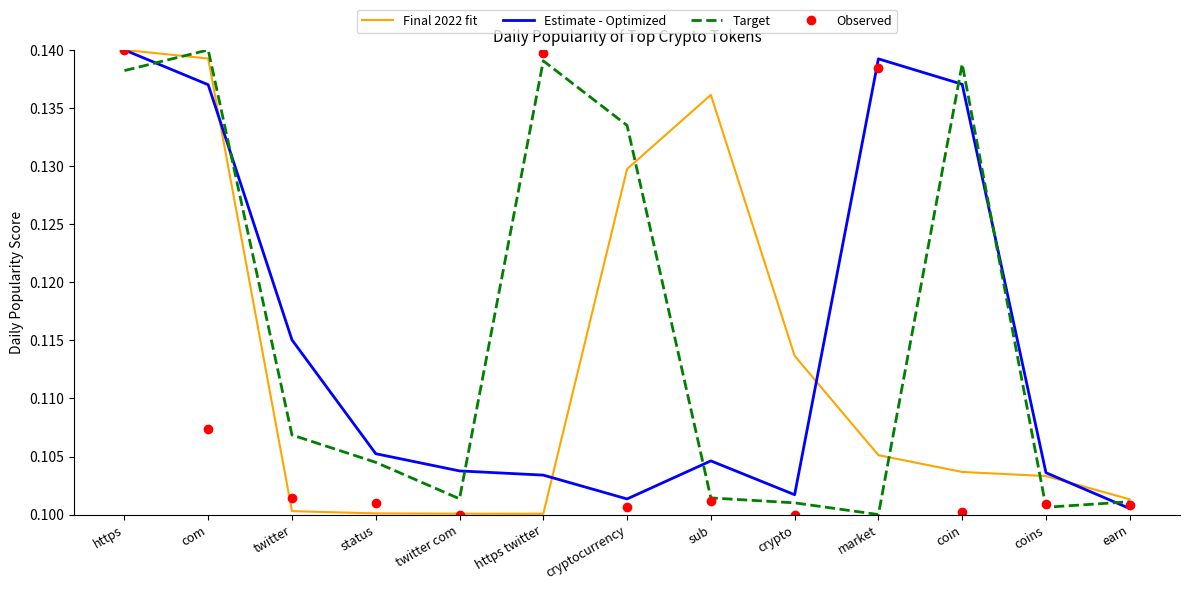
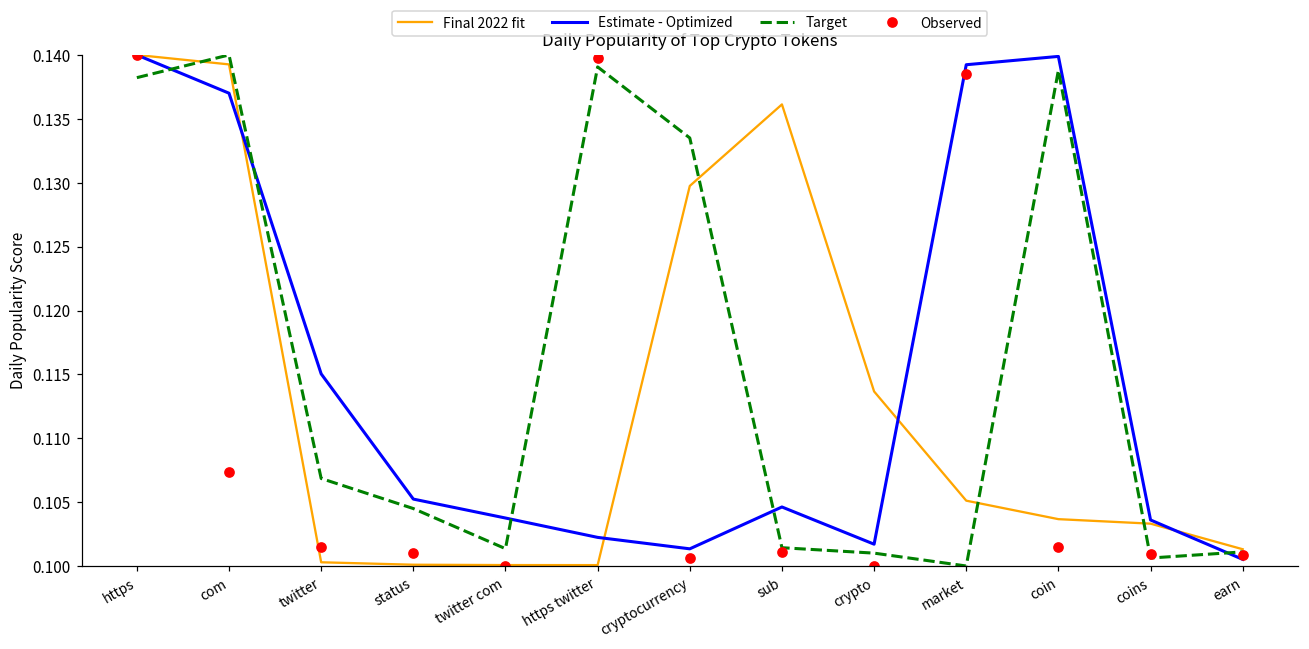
Estimate - Optimized, https twitter: 0.1034 -> 0.1022
Estimate - Optimized, coin: 0.1370 -> 0.1399
Observed, coin: 0.1002 -> 0.1015
